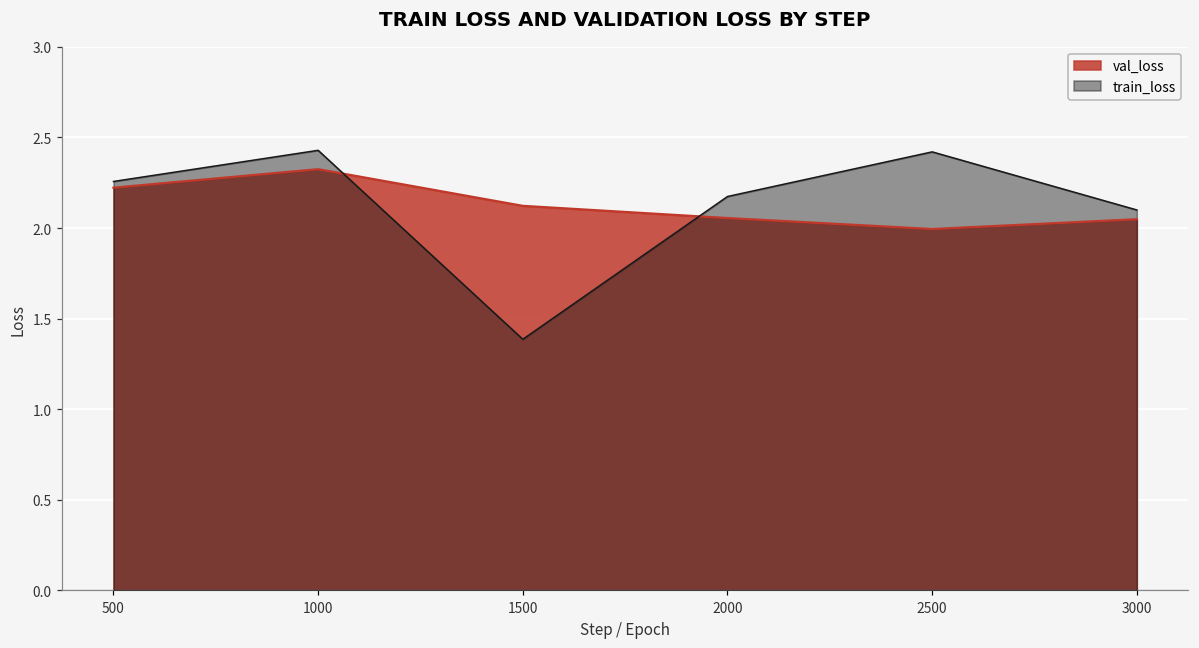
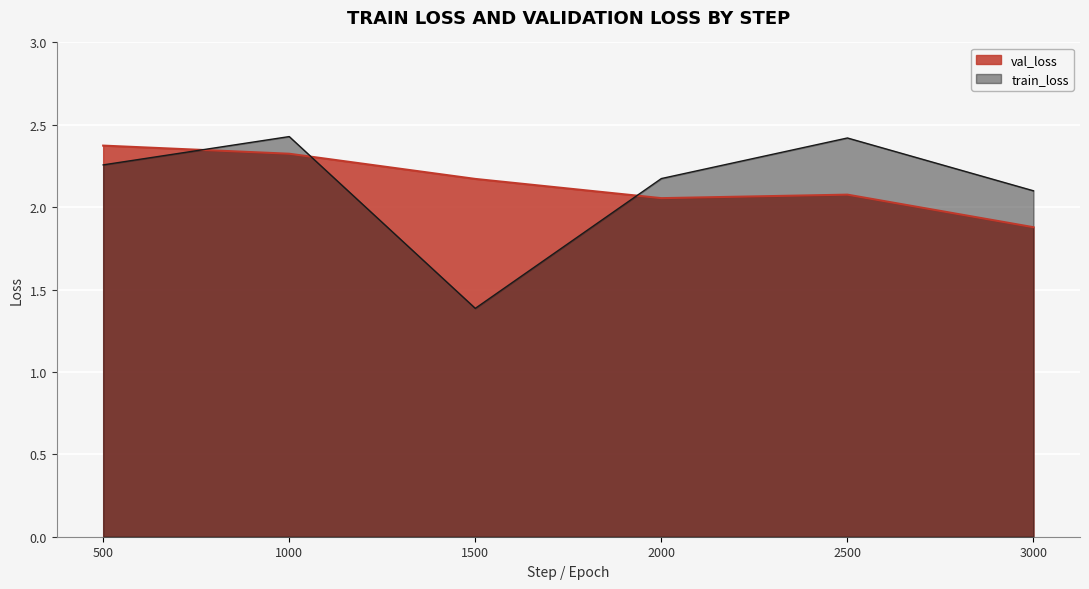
val_loss, 500: 2.22 -> 2.37
val_loss, 1500: 2.12 -> 2.17
val_loss, 2500: 1.99 -> 2.08
val_loss, 3000: 2.05 -> 1.88
